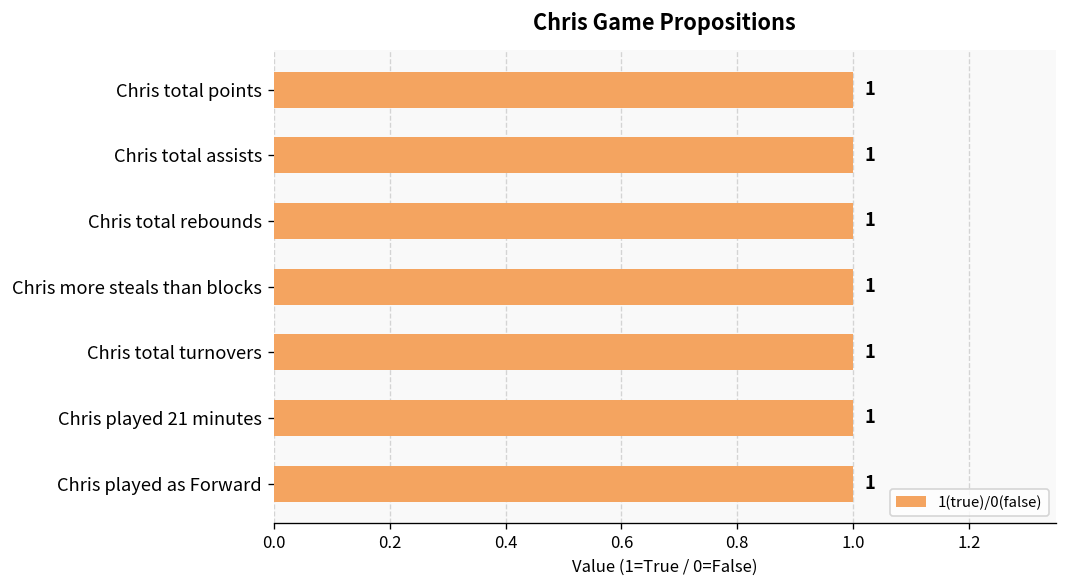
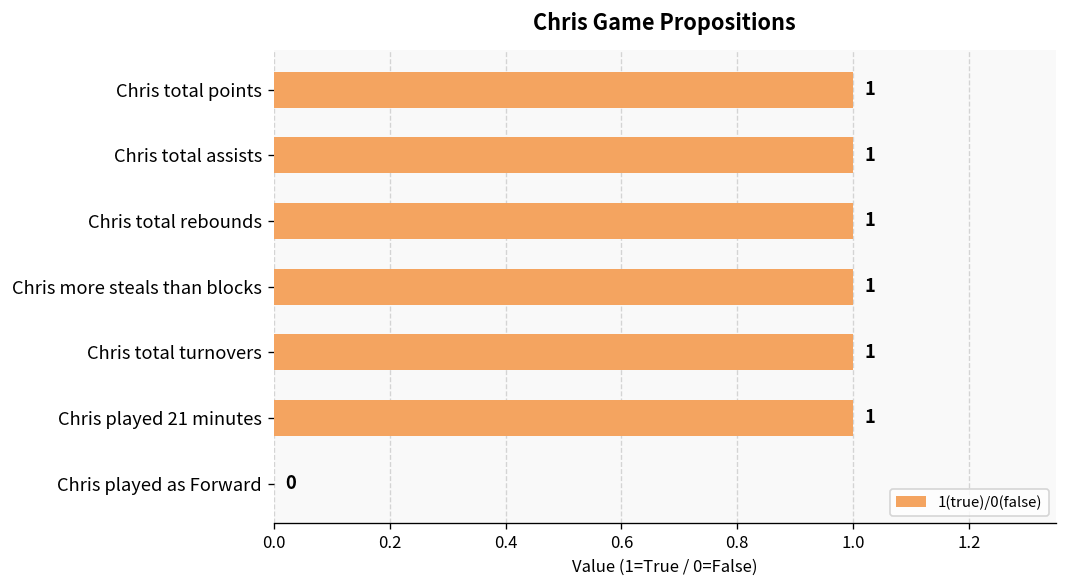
Chris played as Forward: 1 -> 0
